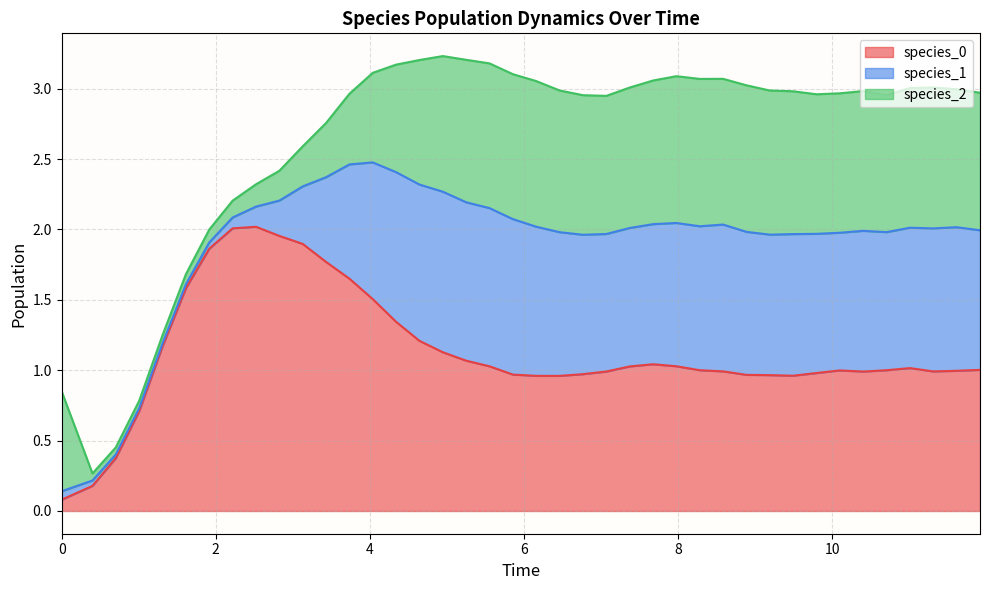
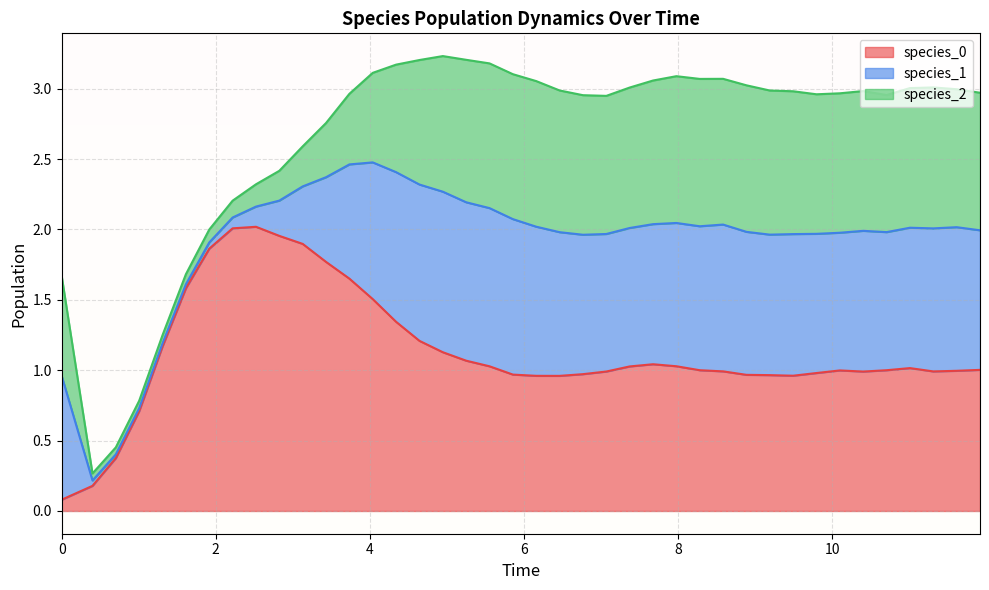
species_1, 0: 0.06 -> 0.88
